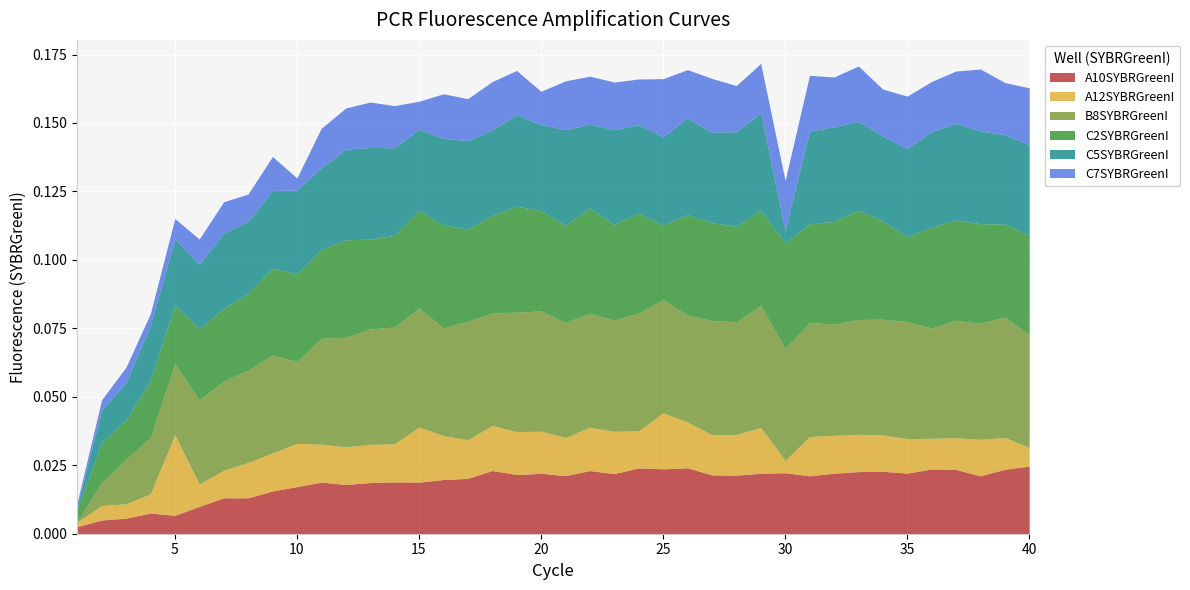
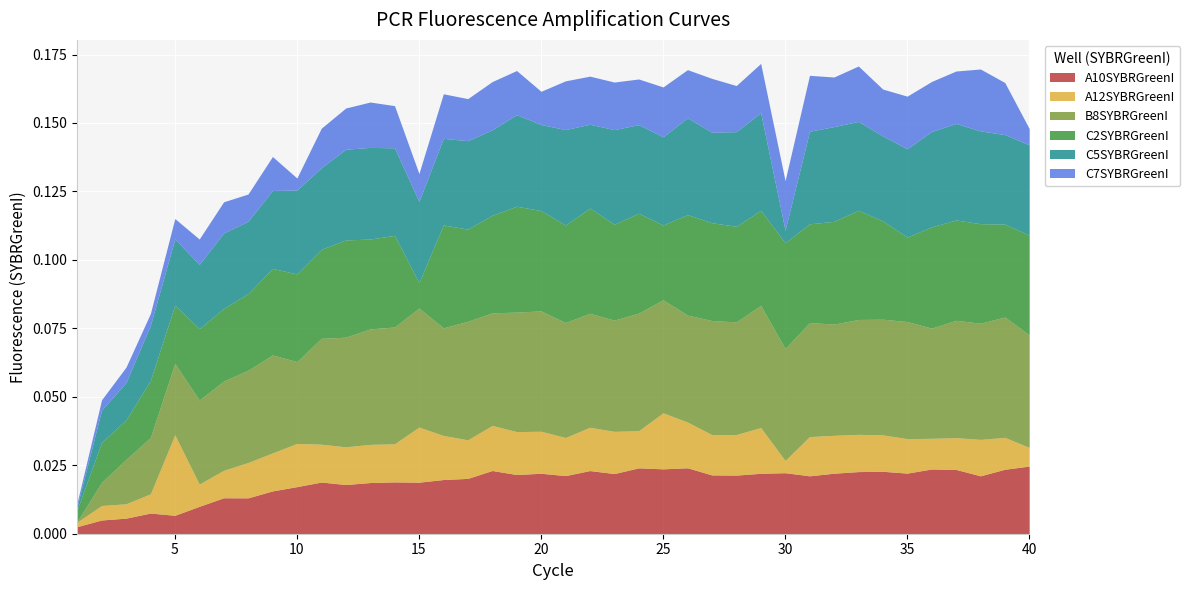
C2SYBRGreenI, 15: 0.036 -> 0.009
C7SYBRGreenI, 25: 0.021 -> 0.018
C7SYBRGreenI, 40: 0.021 -> 0.006
